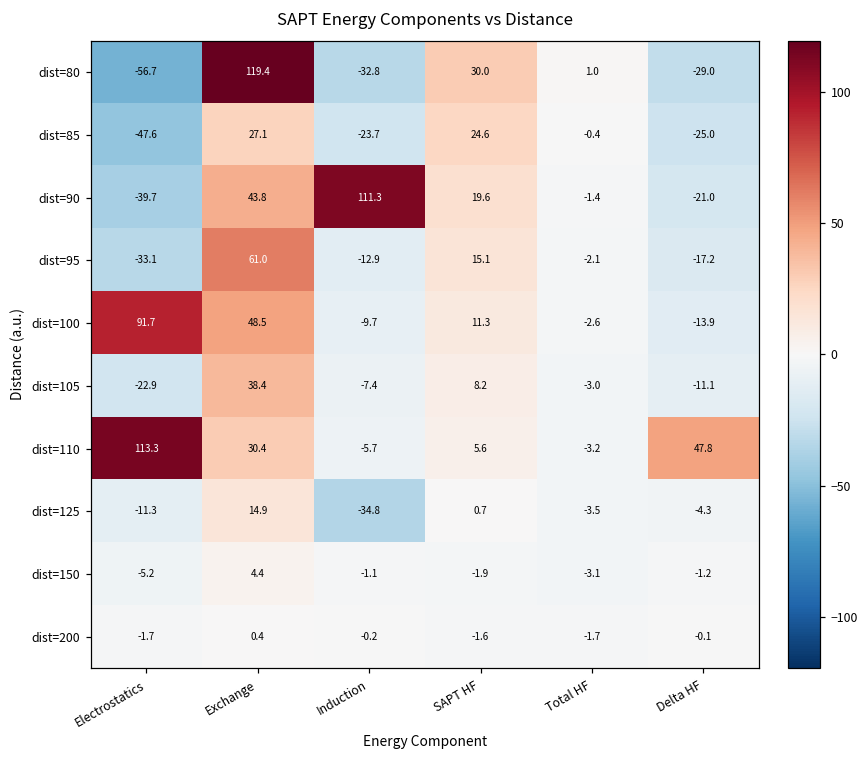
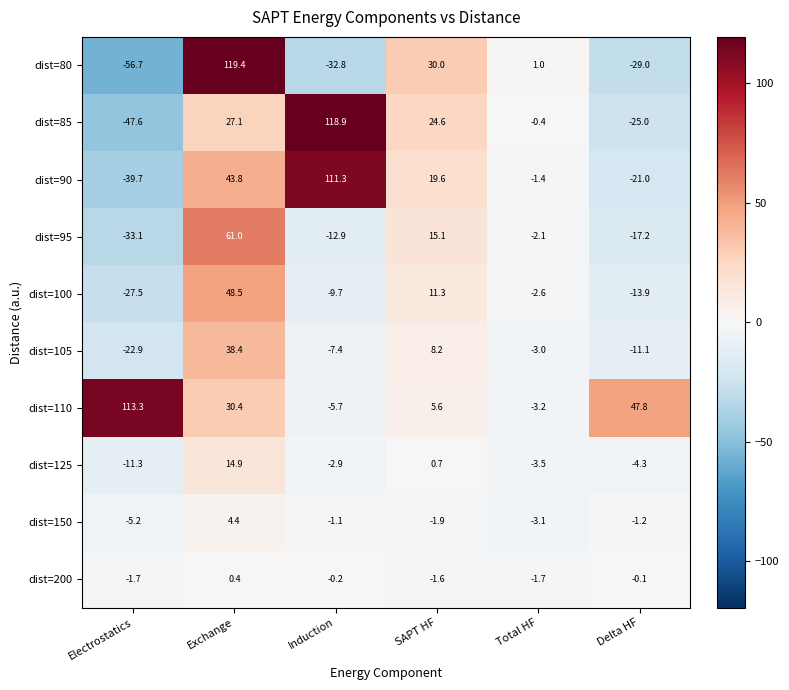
dist=85, Induction: -23.7 -> 118.9
dist=100, Electrostatics: 91.7 -> -27.5
dist=125, Induction: -34.8 -> -2.9
